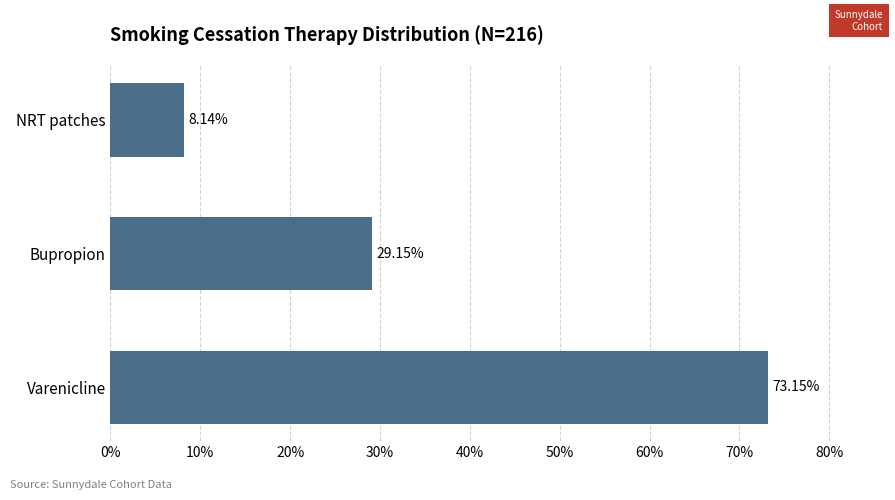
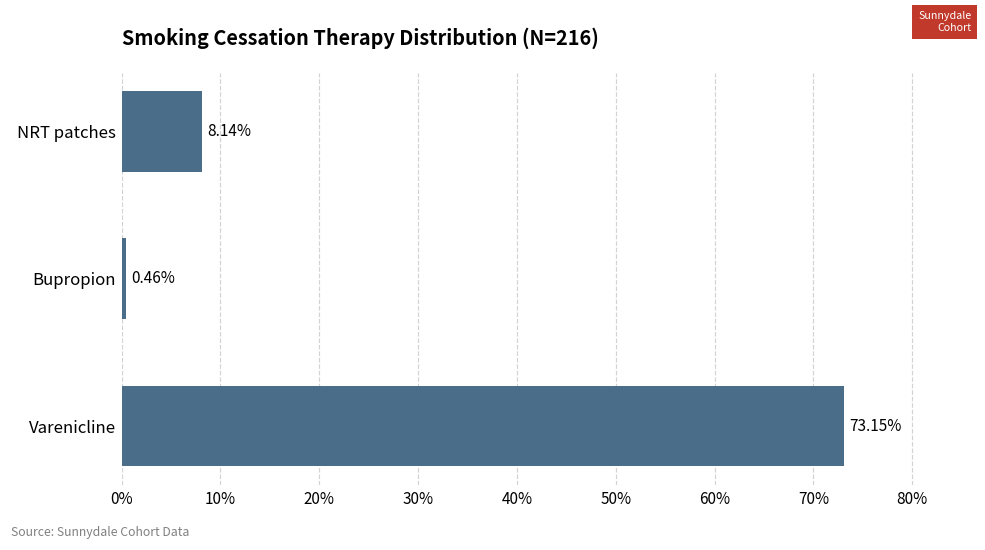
Bupropion: 29.15% -> 0.46%
